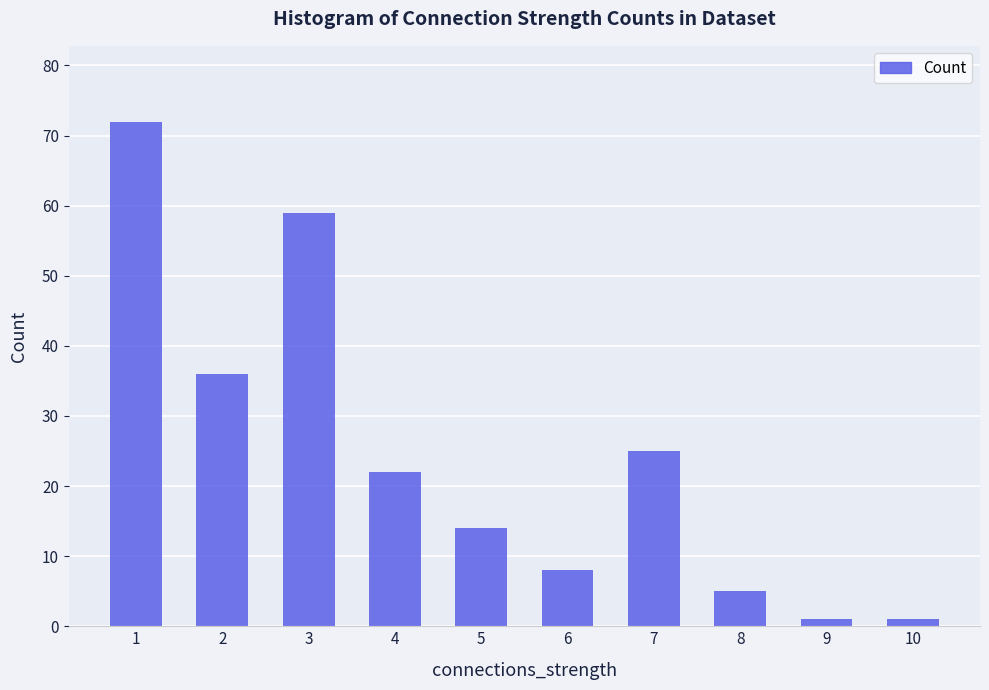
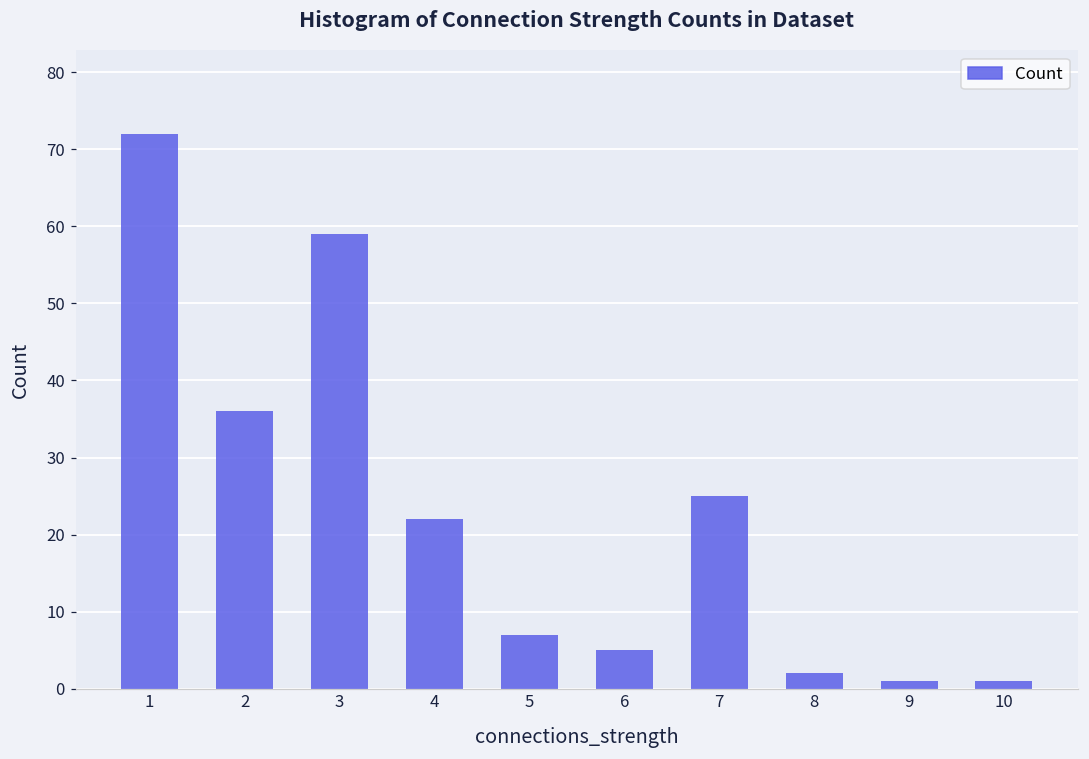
5: 14 -> 7
6: 8 -> 5
8: 5 -> 2
